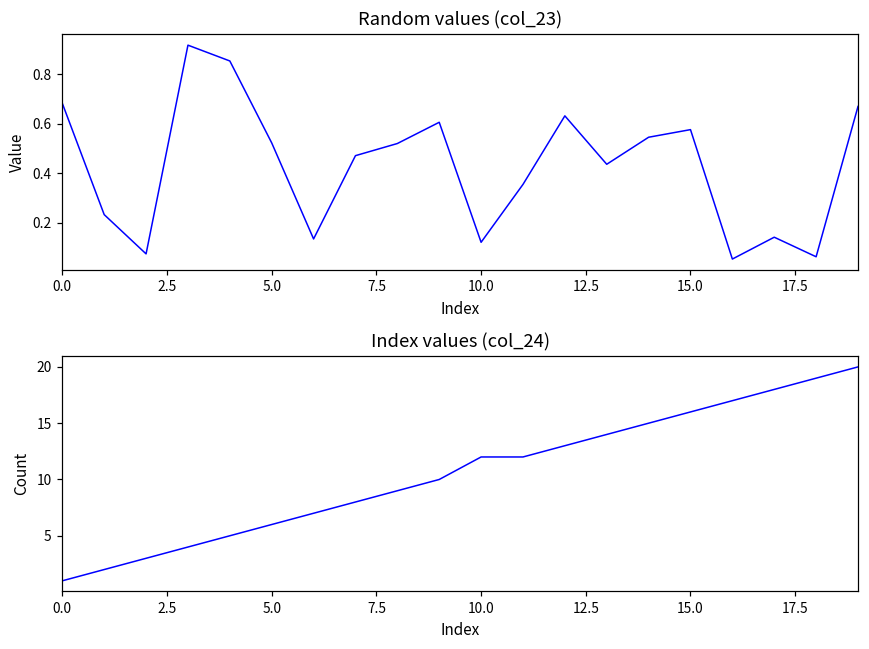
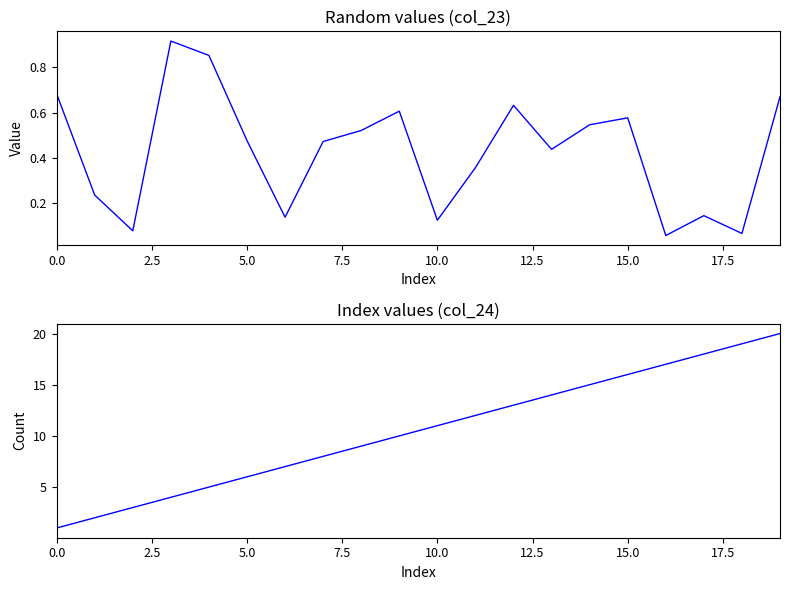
Random values (col_23), 5.0: 0.52 -> 0.48
Index values (col_24), 10.0: 12 -> 11
